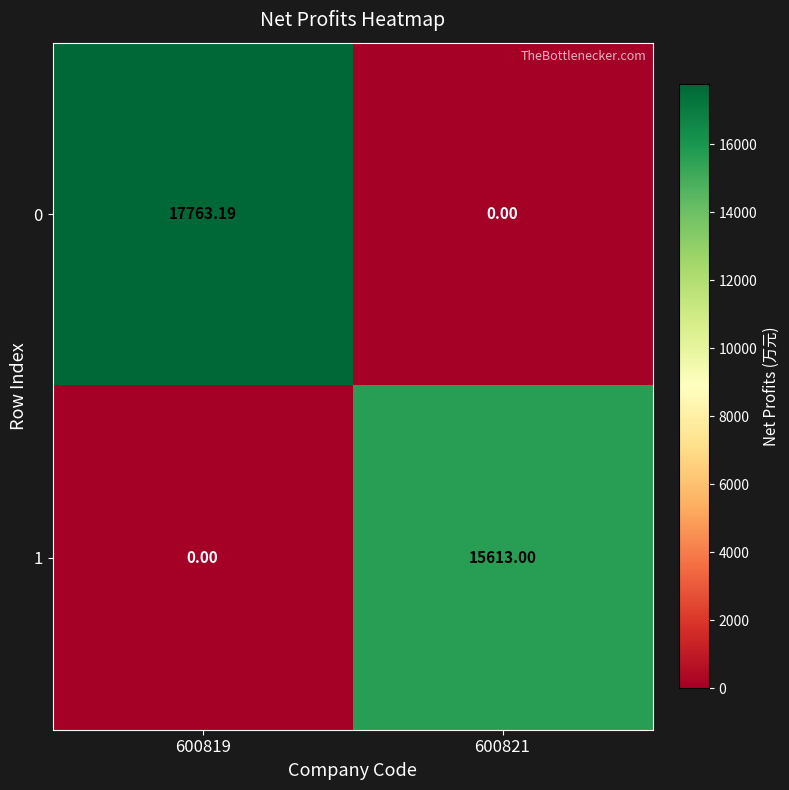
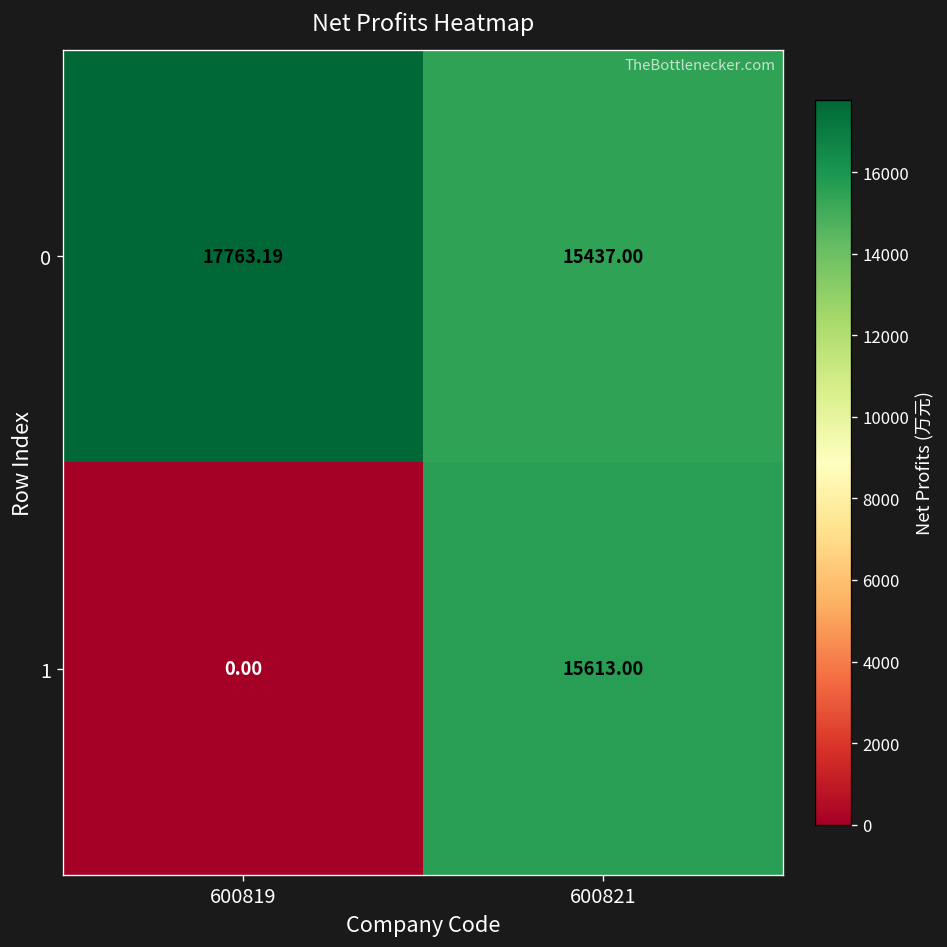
0, 600821: 0.00 -> 15437.00
